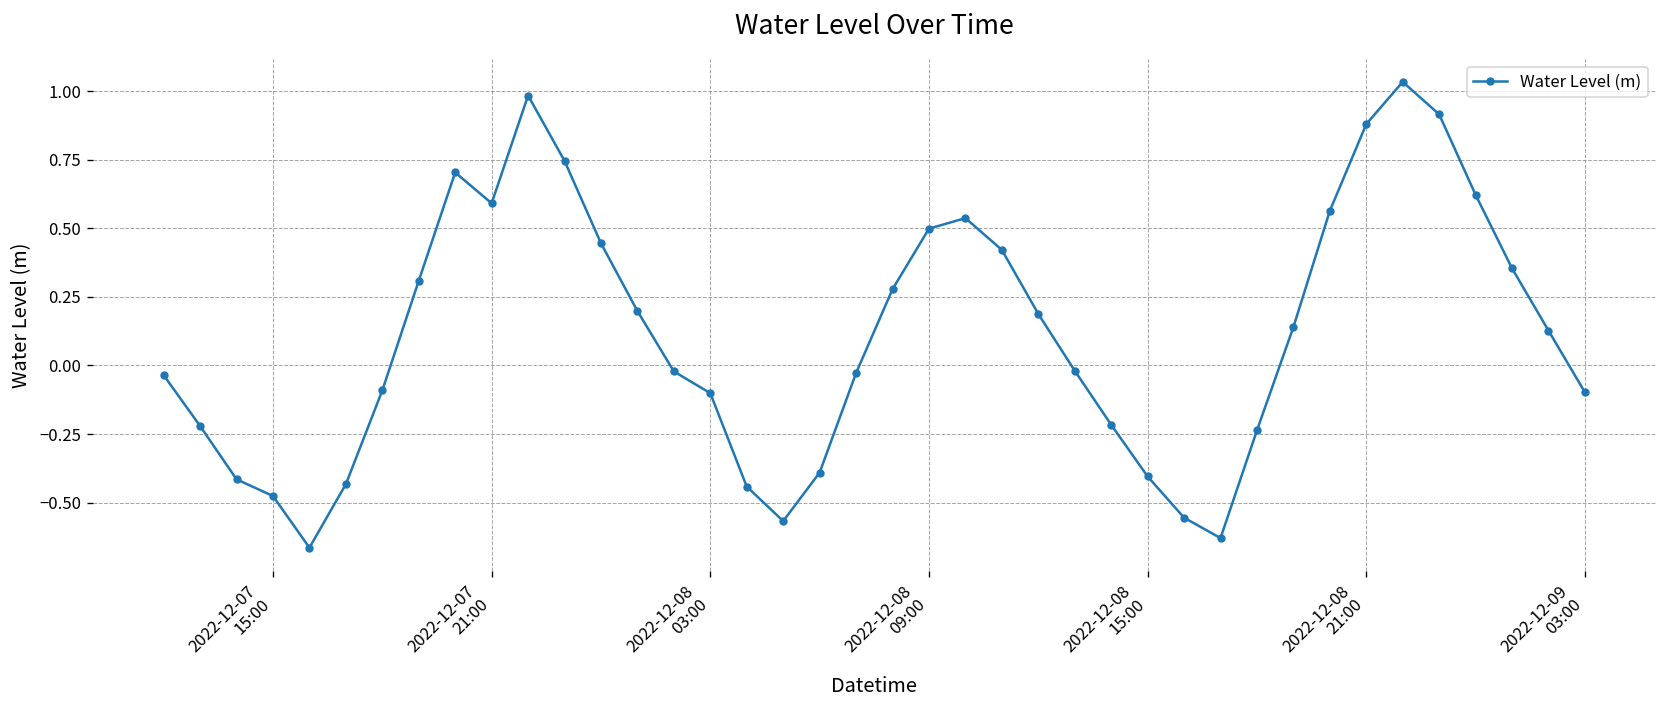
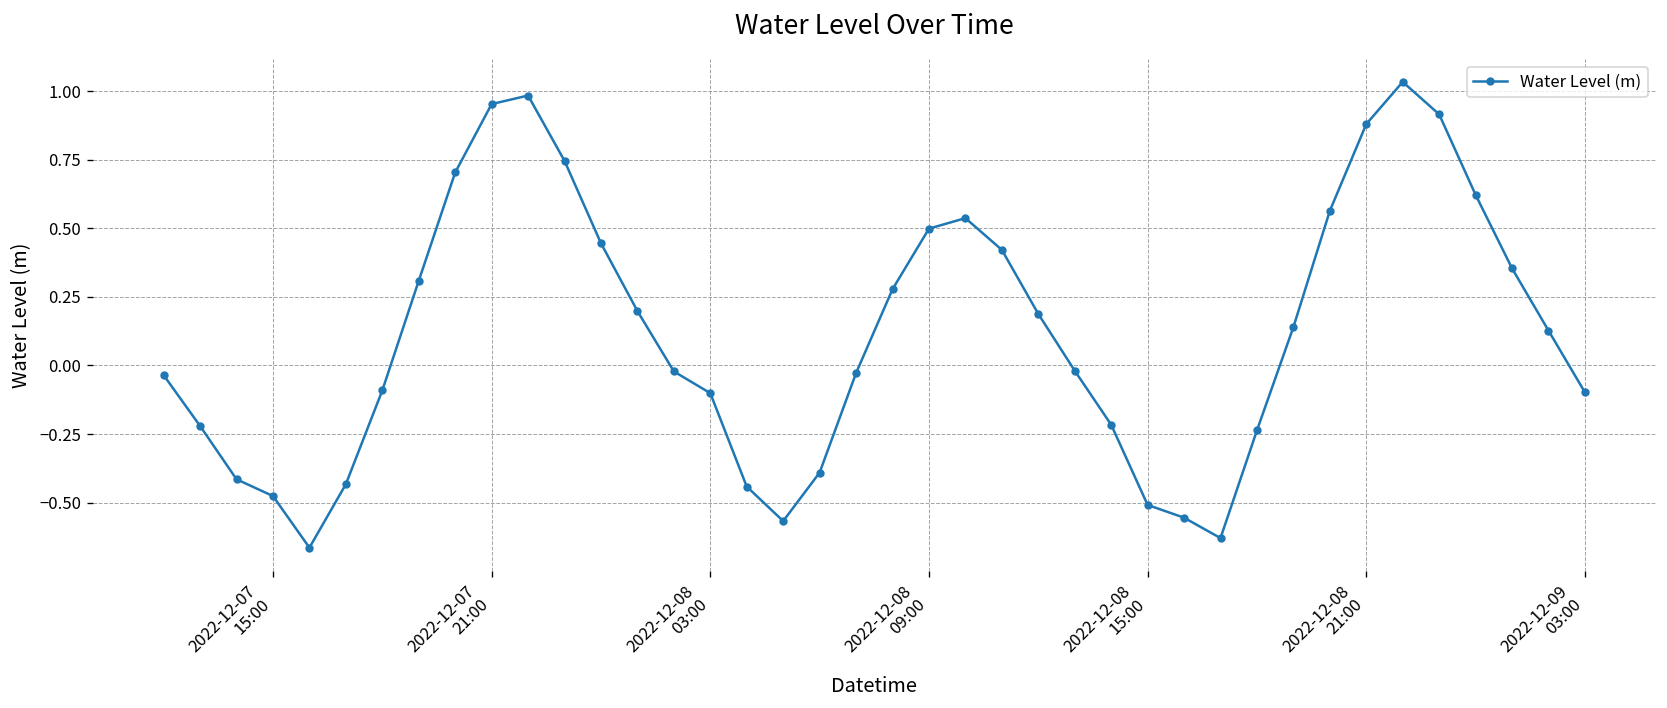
2022-12-07 21:00: 0.59 -> 0.95
2022-12-08 15:00: -0.40 -> -0.51
